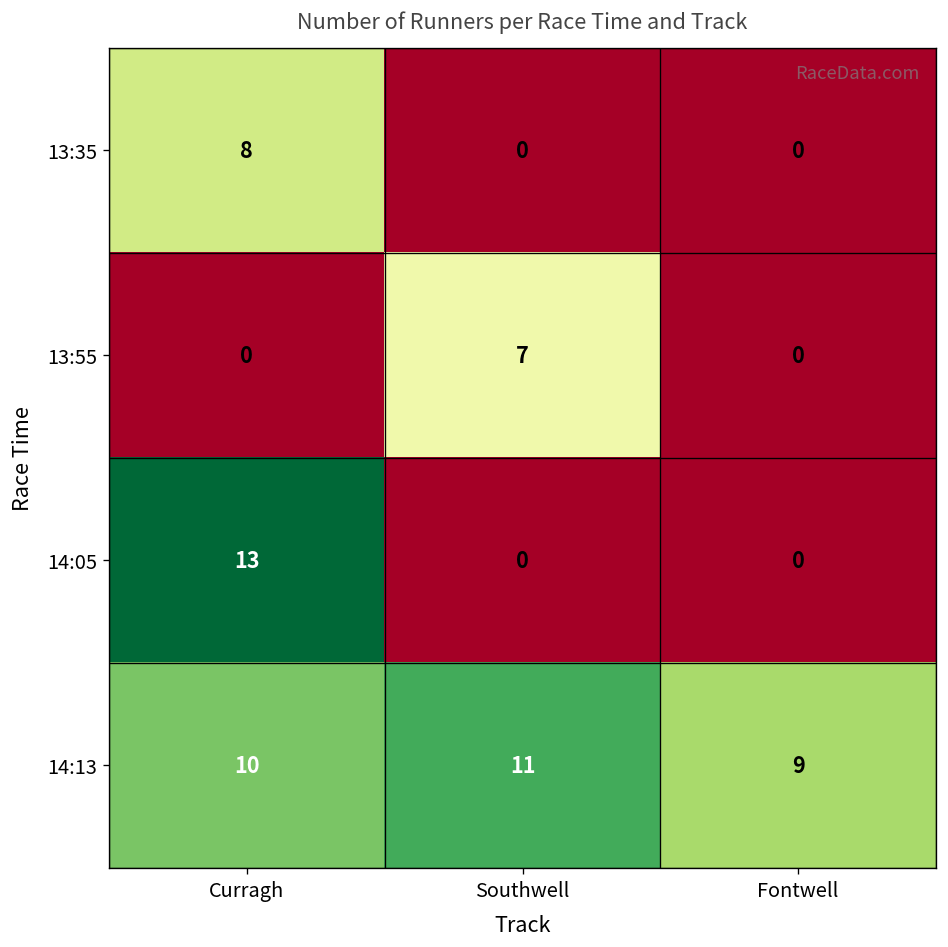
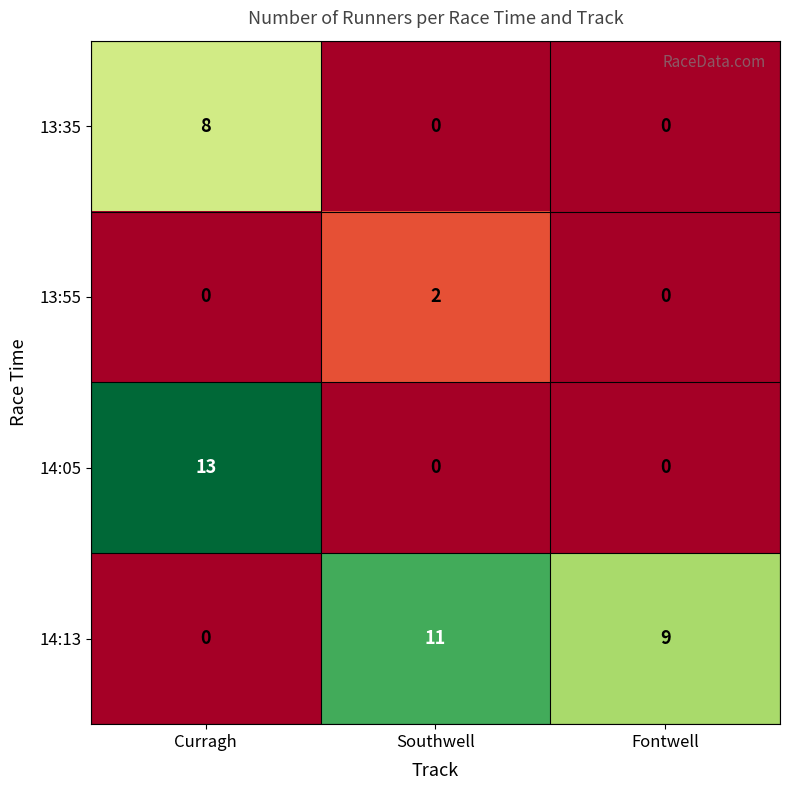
13:55, Southwell: 7 -> 2
14:13, Curragh: 10 -> 0
